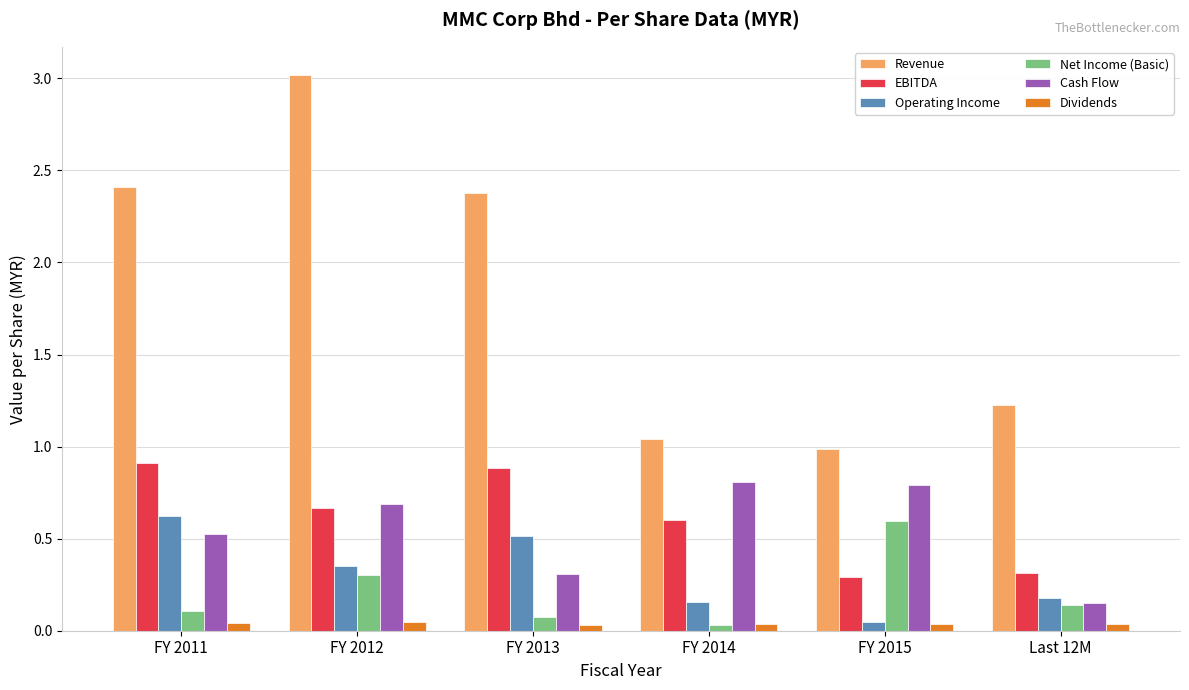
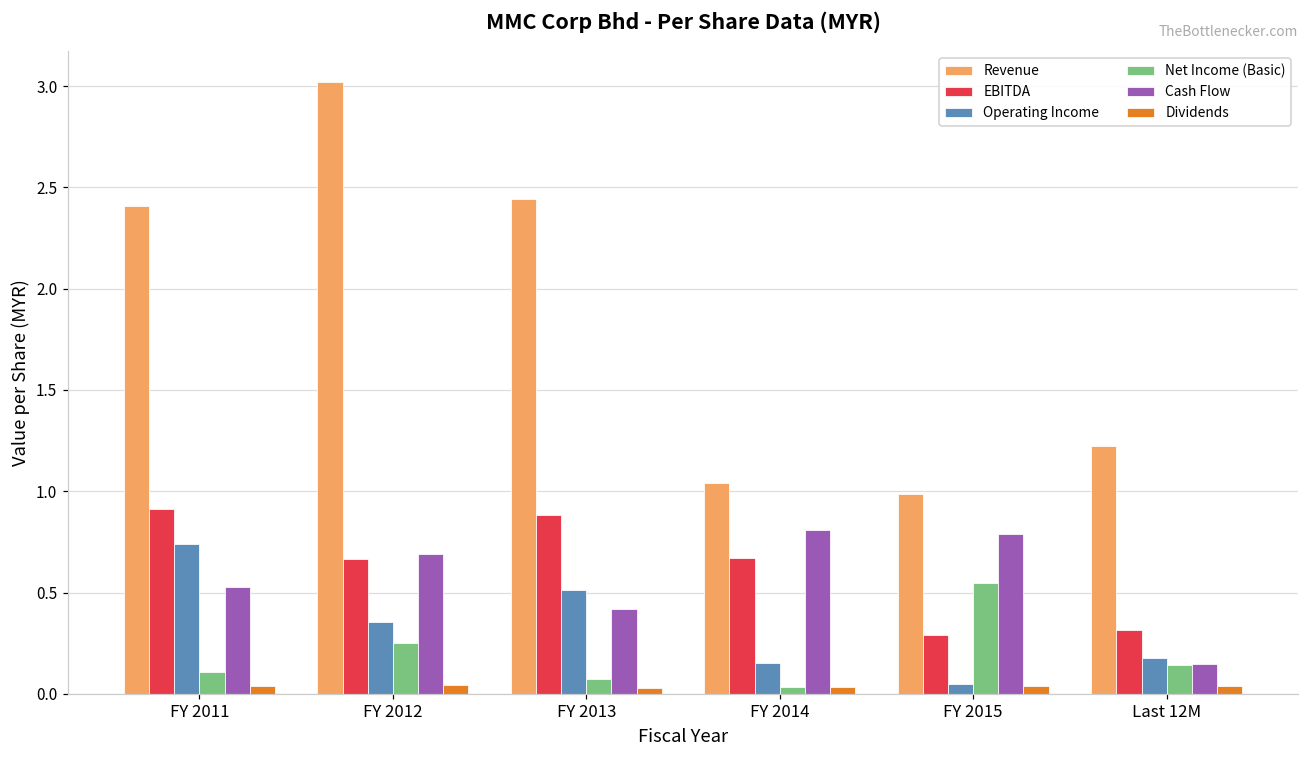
Operating Income, FY 2011: 0.62 -> 0.74
Net Income (Basic), FY 2012: 0.30 -> 0.25
Revenue, FY 2013: 2.38 -> 2.44
Cash Flow, FY 2013: 0.31 -> 0.42
EBITDA, FY 2014: 0.60 -> 0.67
Net Income (Basic), FY 2015: 0.59 -> 0.55
